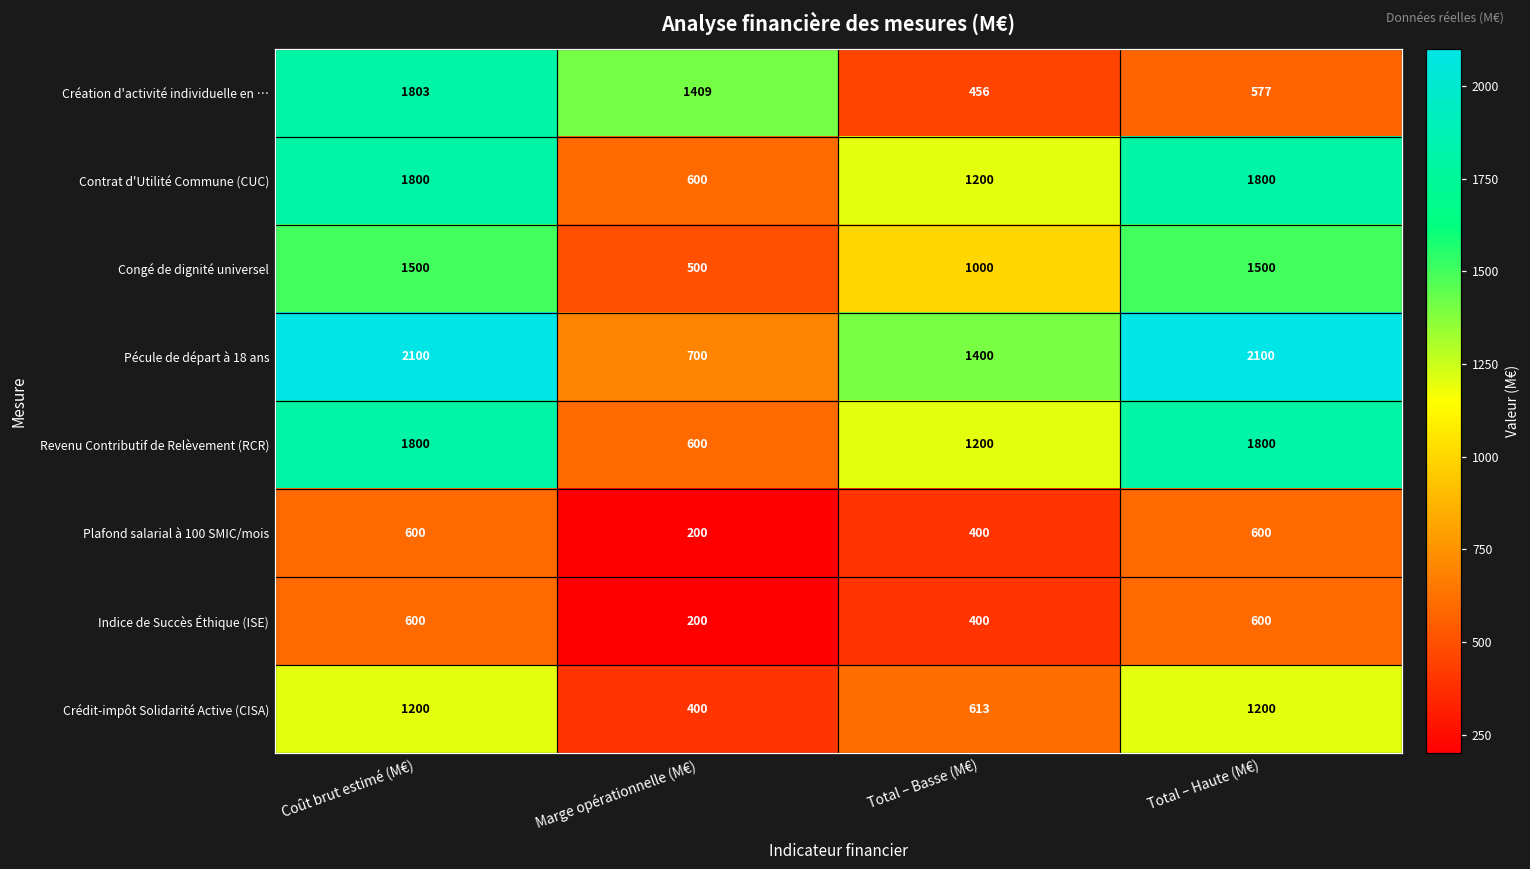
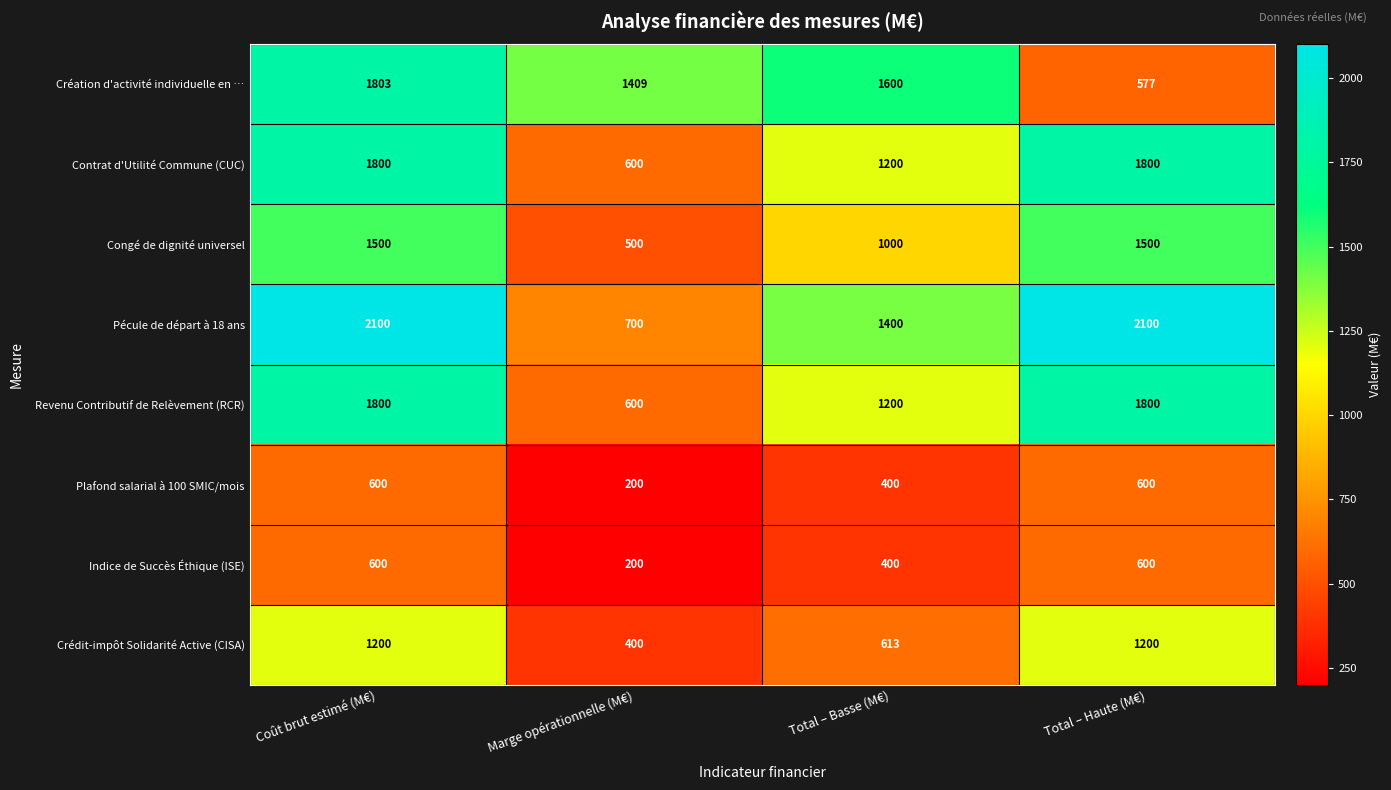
Création d'activité individuelle en …, Total – Basse (M€): 456 -> 1600
